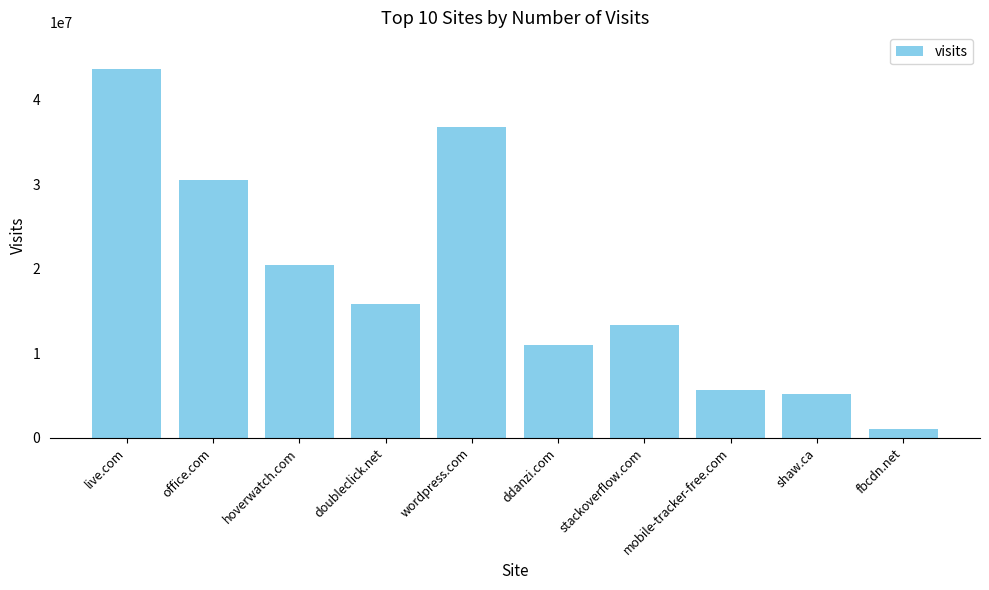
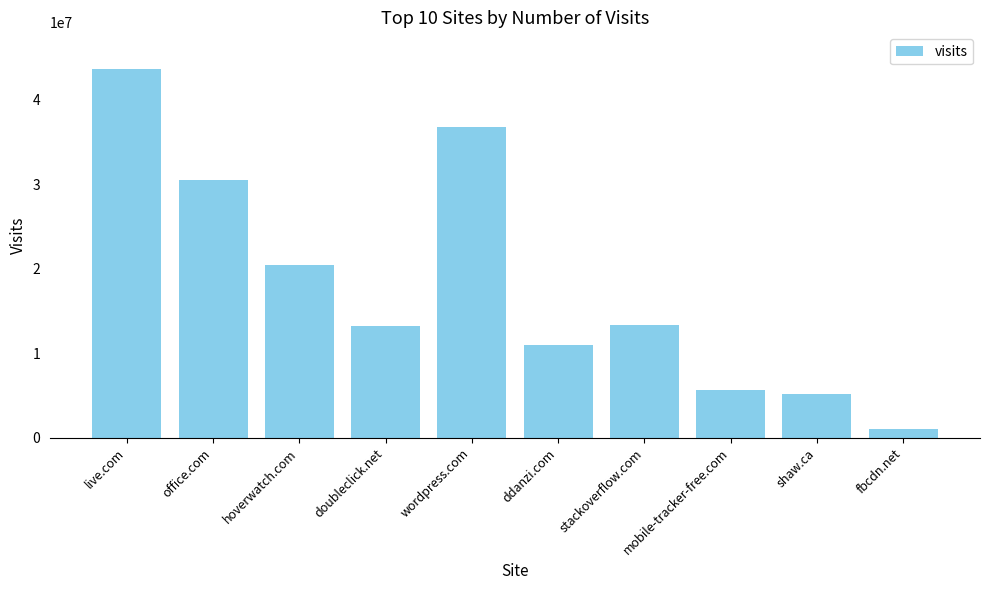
doubleclick.net: 16000000 -> 13000000
